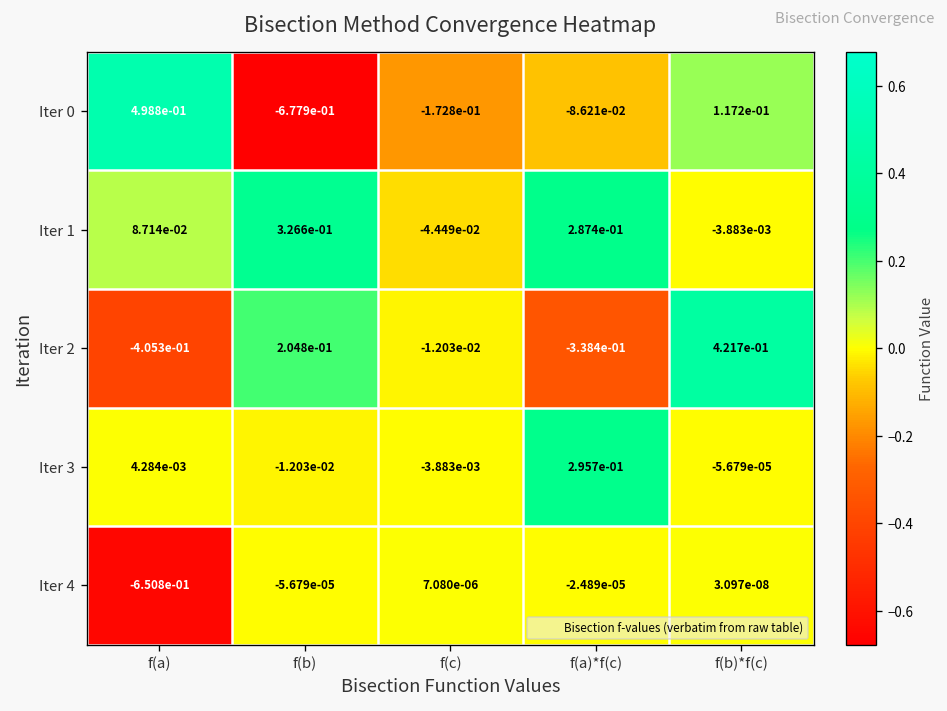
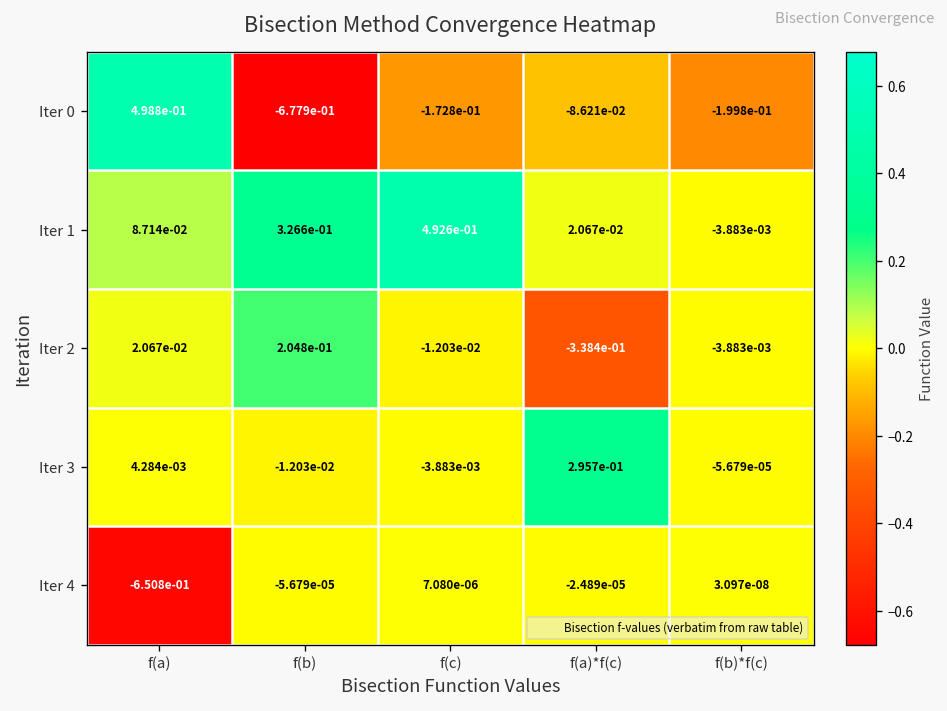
Iter 0, f(b)*f(c): 1.172e-01 -> -1.998e-01
Iter 1, f(c): -4.449e-02 -> 4.926e-01
Iter 1, f(a)*f(c): 2.874e-01 -> 2.067e-02
Iter 2, f(a): -4.053e-01 -> 2.067e-02
Iter 2, f(b)*f(c): 4.217e-01 -> -3.883e-03
